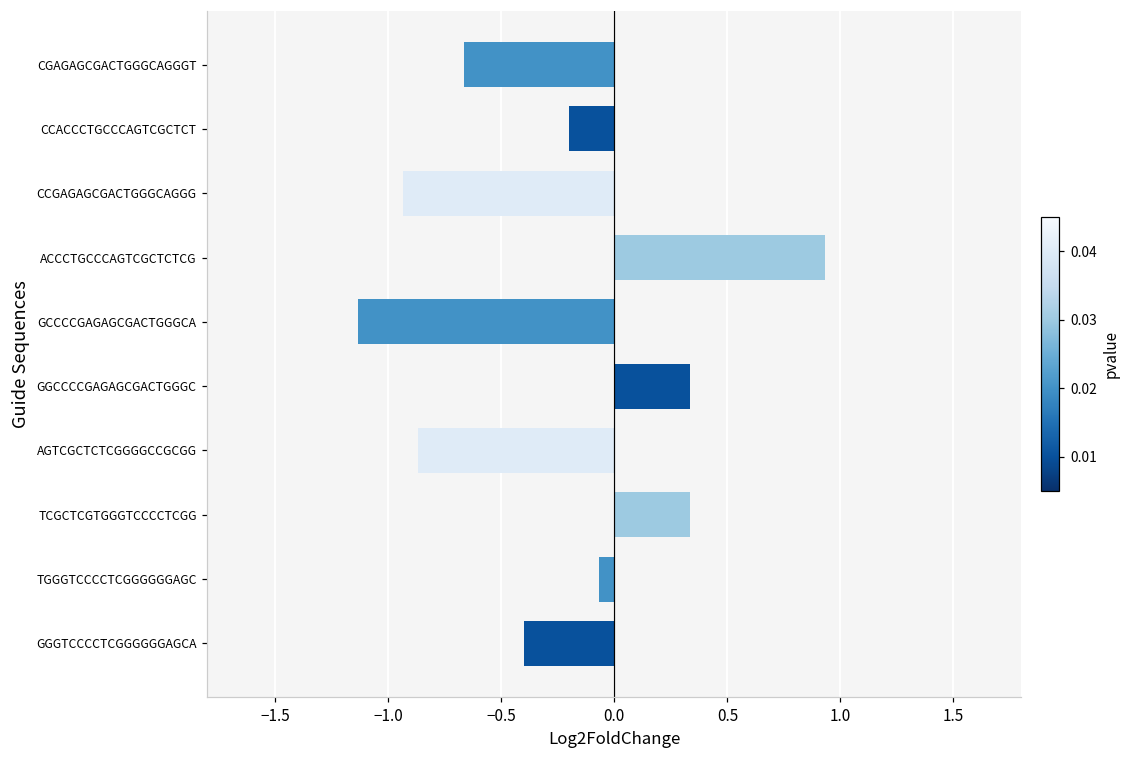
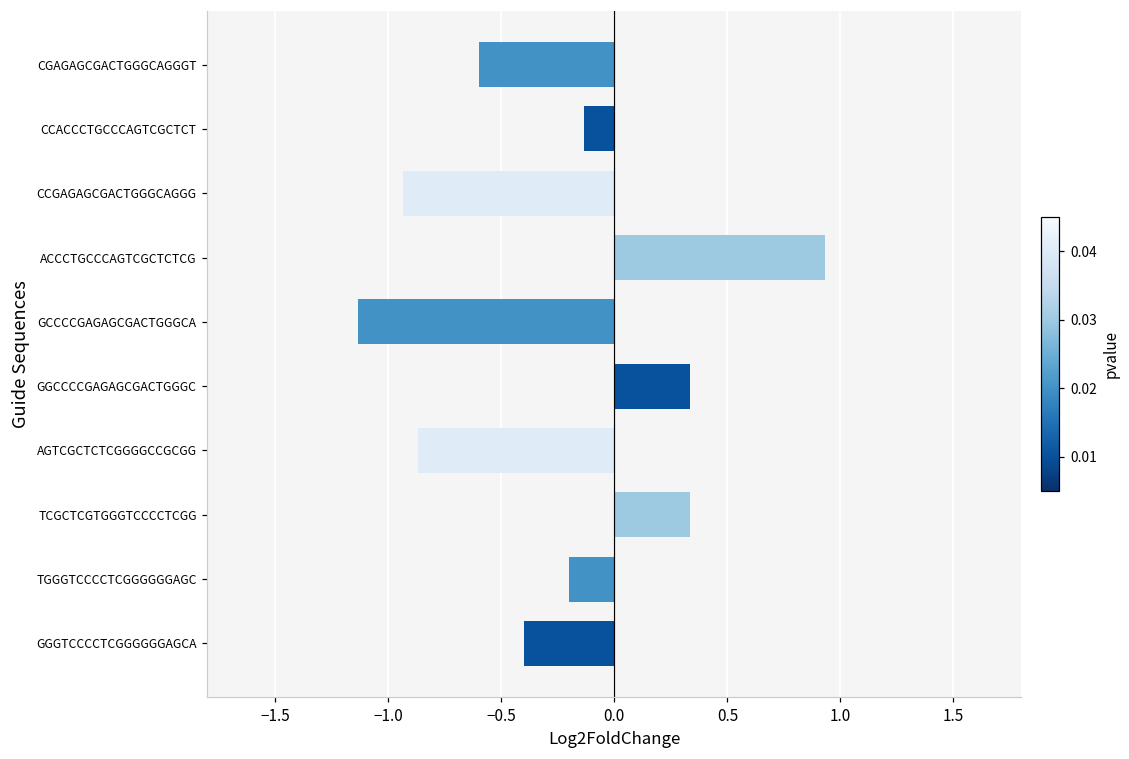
CGAGAGCGACTGGGCAGGGT: -0.67 -> -0.60
CCACCCTGCCCAGTCGCTCT: -0.20 -> -0.13
TGGGTCCCCTCGGGGGGAGC: -0.07 -> -0.20
